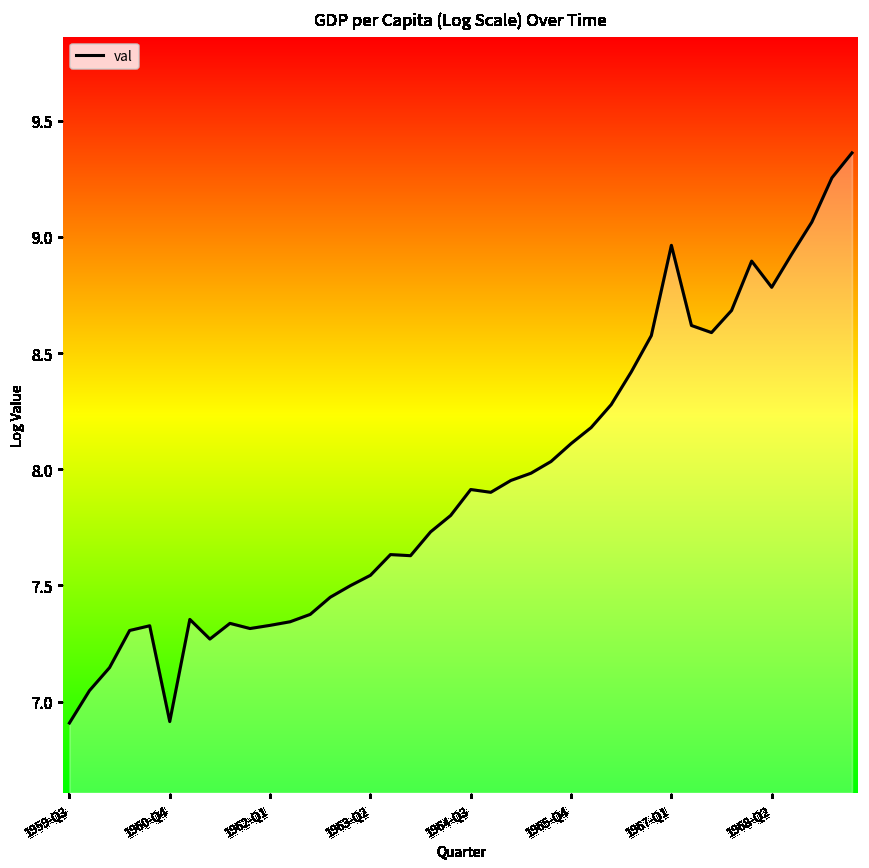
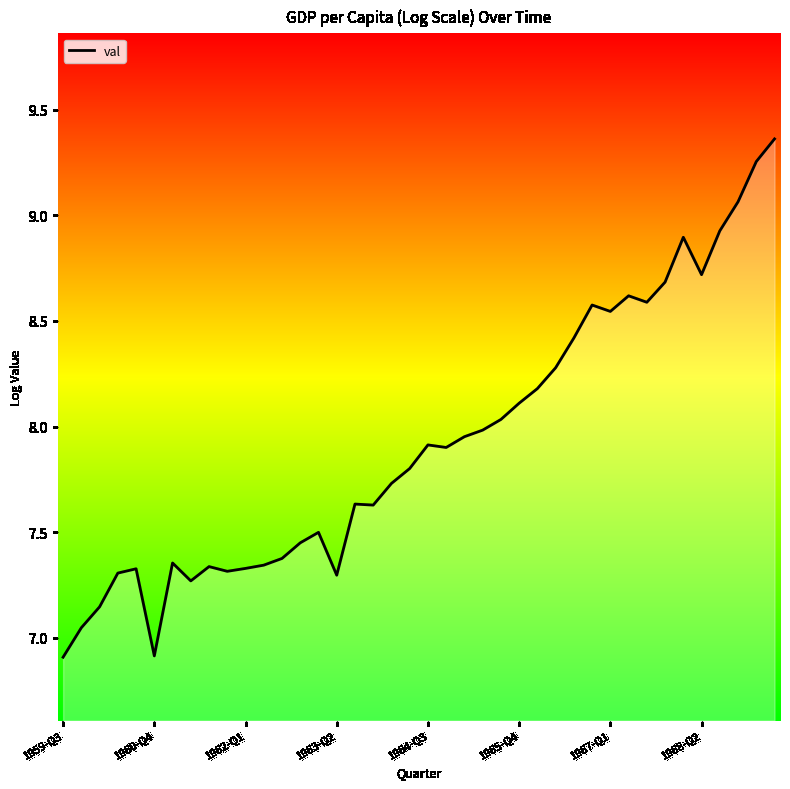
1963-Q2: 7.54 -> 7.30
1967-Q1: 8.96 -> 8.54
1968-Q2: 8.78 -> 8.72
